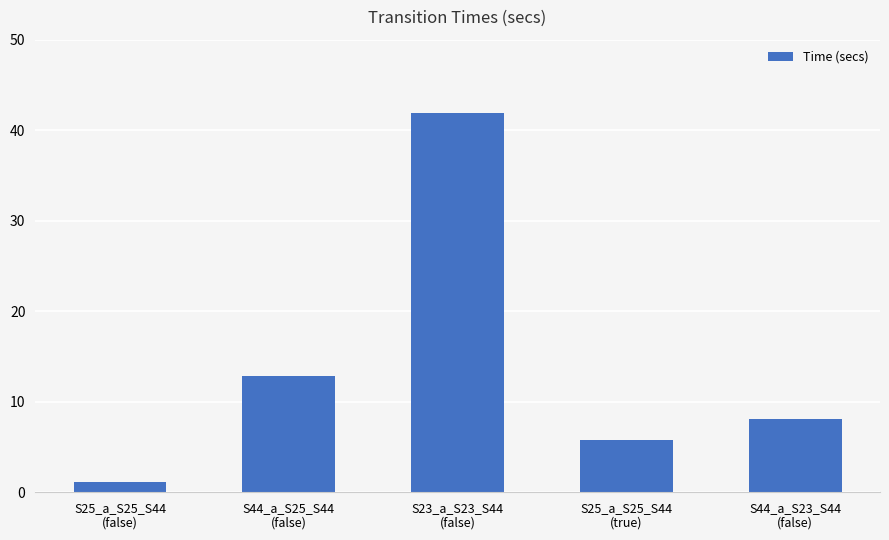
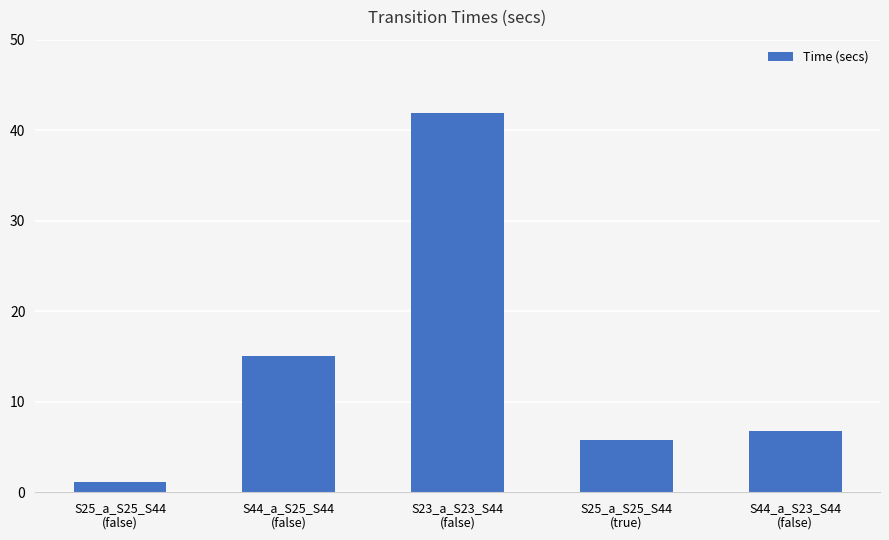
S44_a_S25_S44 (false): 13 -> 15
S44_a_S23_S44 (false): 8 -> 7
